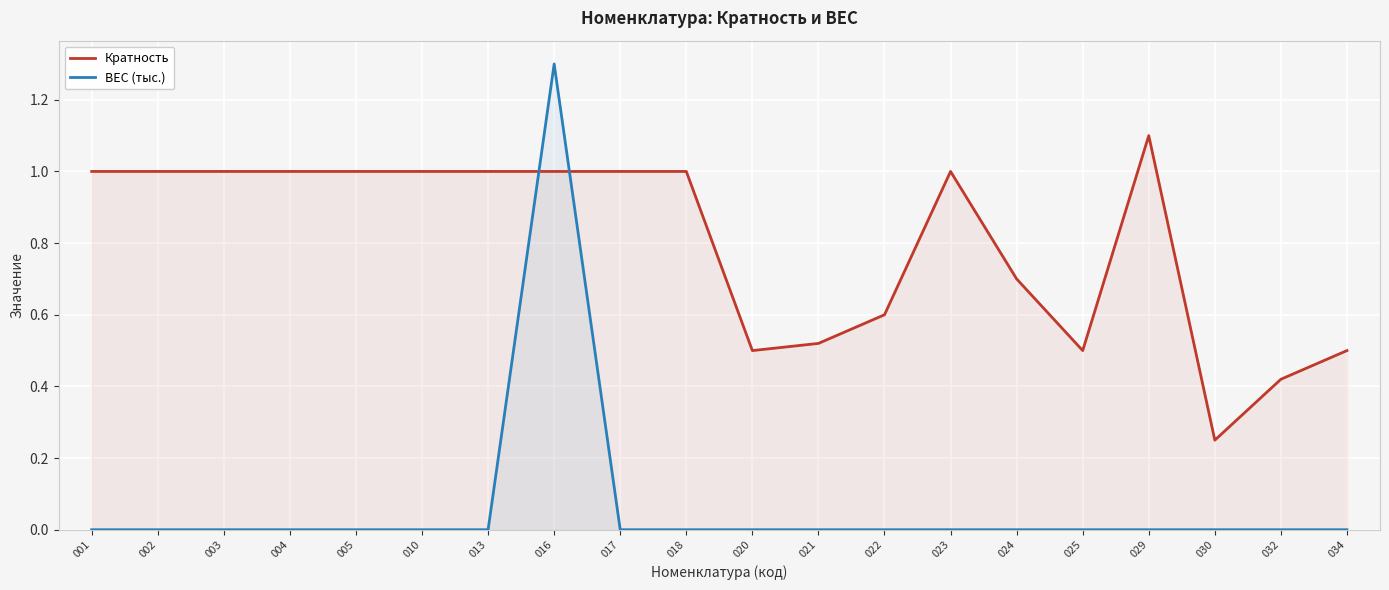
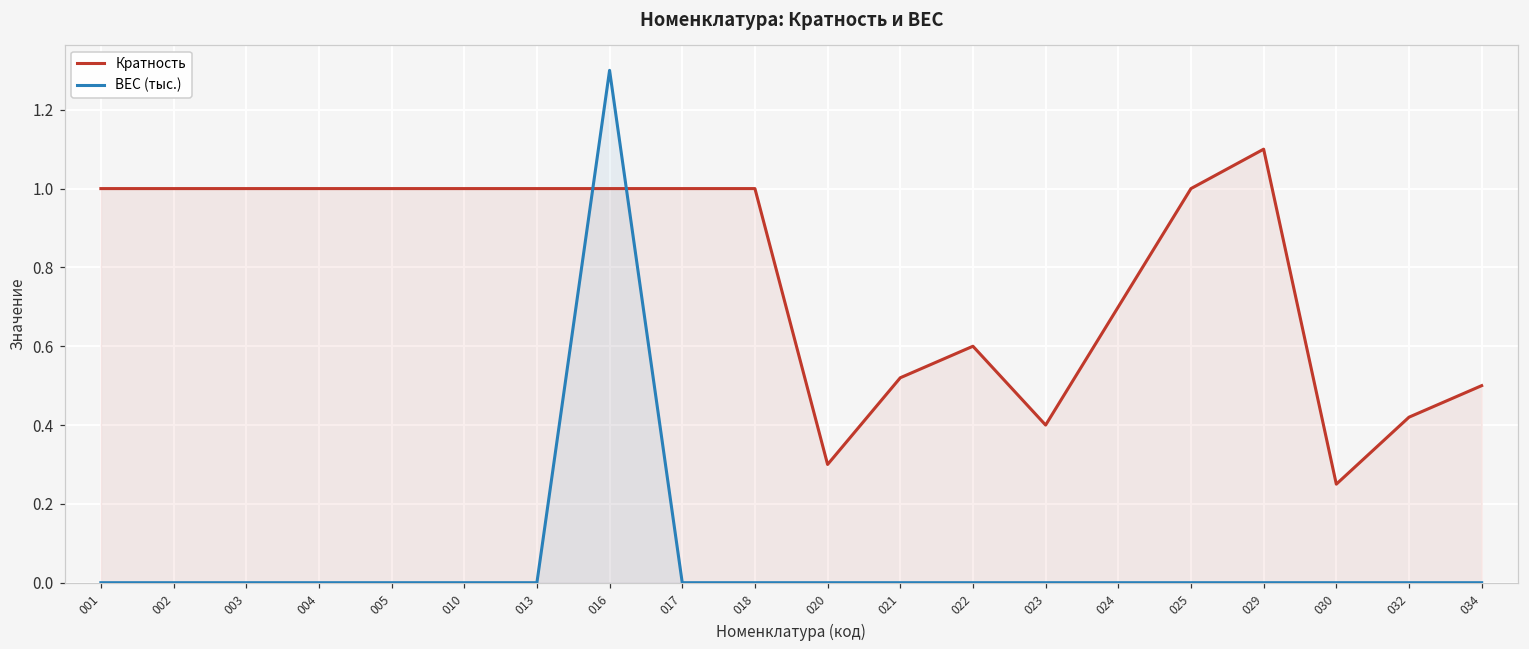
Кратность, 020: 0.5 -> 0.3
Кратность, 023: 1.0 -> 0.4
Кратность, 025: 0.5 -> 1.0
